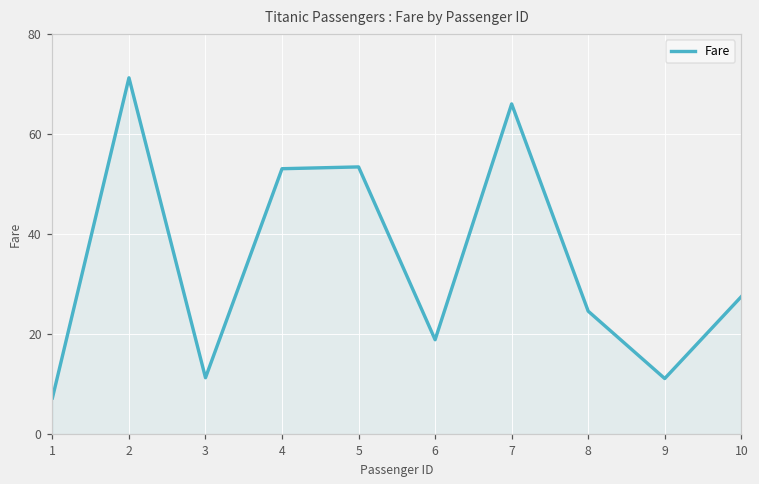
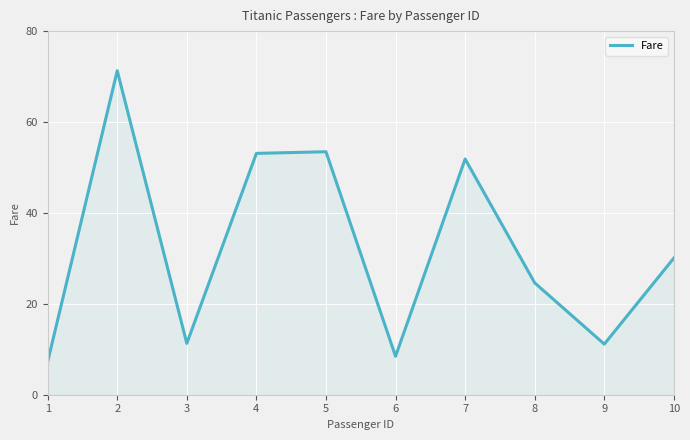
6: 19 -> 8
7: 66 -> 52
10: 28 -> 30
